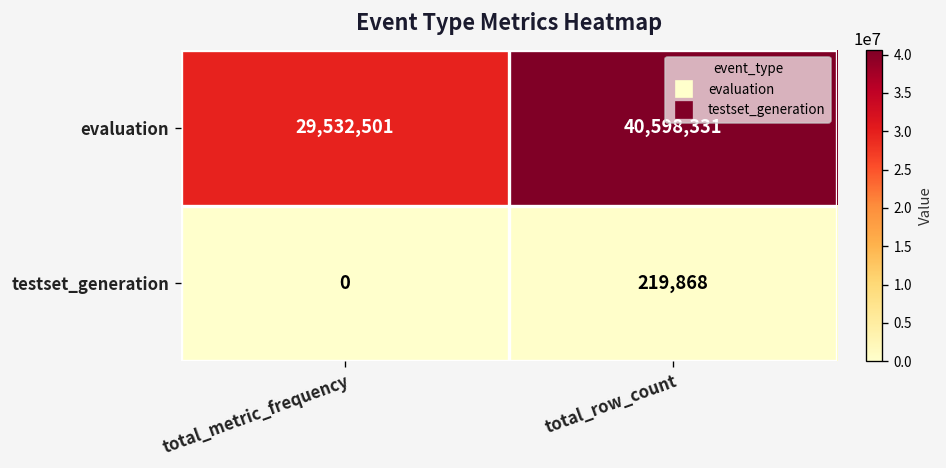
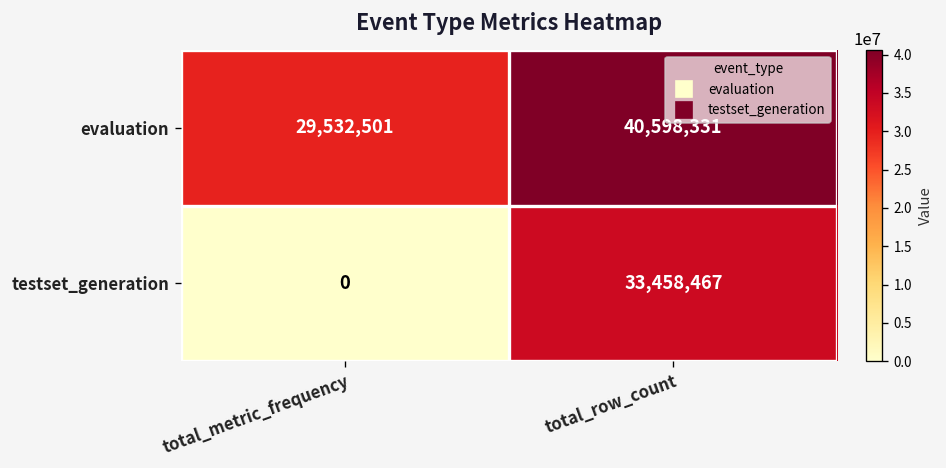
testset_generation, total_row_count: 219,868 -> 33,458,467
